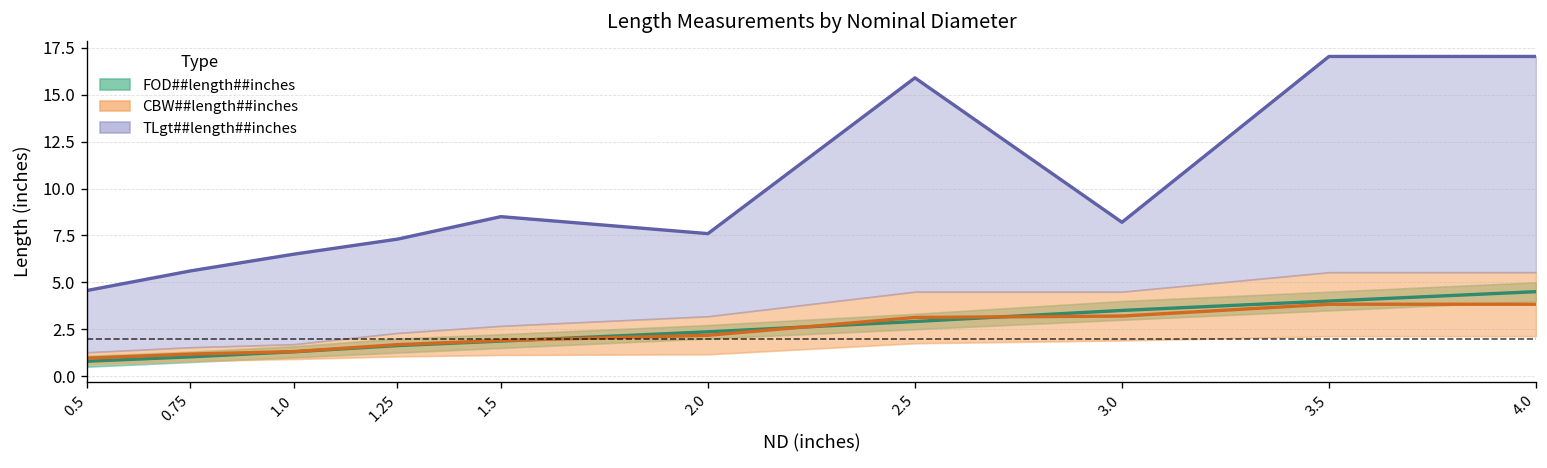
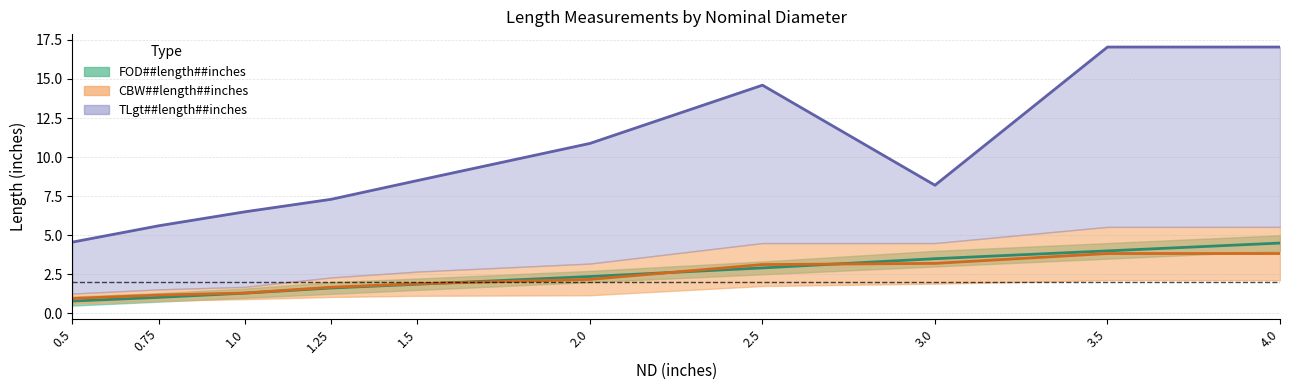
TLgt##length##inches, 2.0: 7.6 -> 10.9
TLgt##length##inches, 2.5: 15.9 -> 14.6
